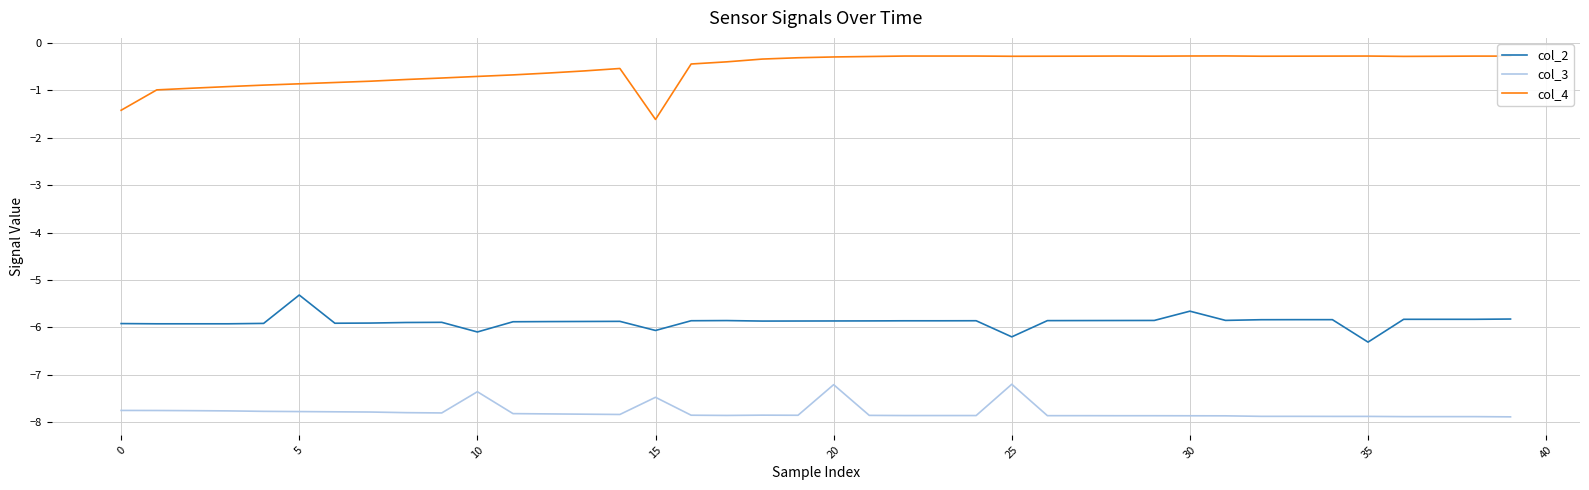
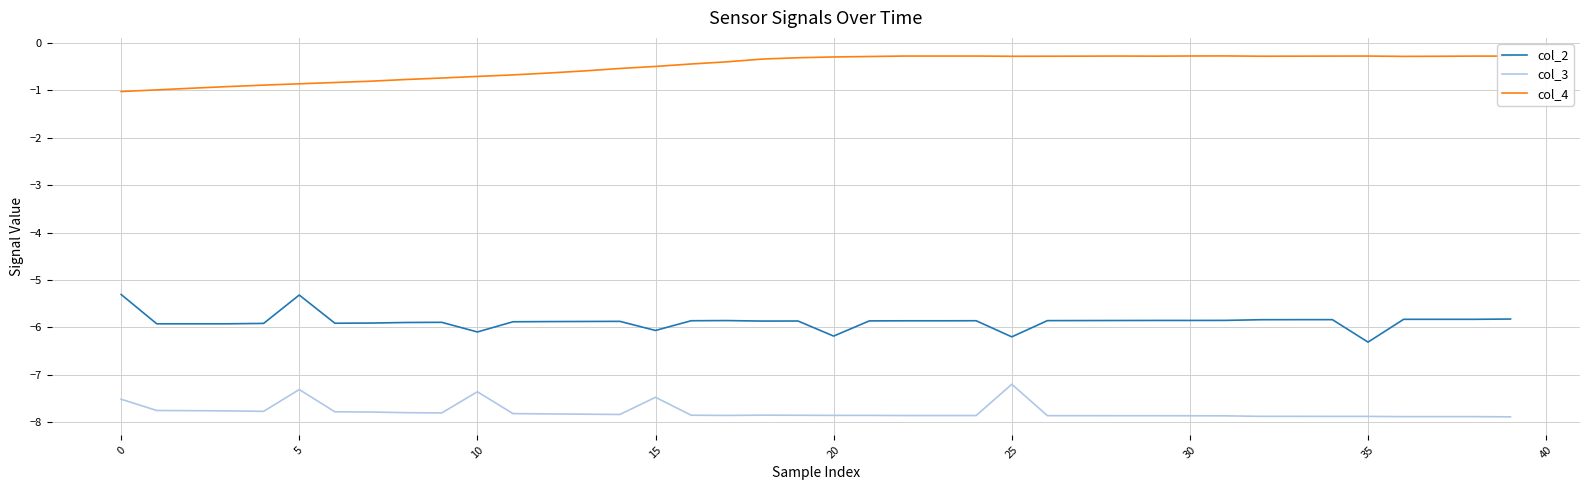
col_2, 0: -5.9 -> -5.3
col_3, 0: -7.8 -> -7.5
col_4, 0: -1.4 -> -1.0
col_3, 5: -7.8 -> -7.3
col_4, 15: -1.6 -> -0.5
col_2, 20: -5.9 -> -6.2
col_3, 20: -7.2 -> -7.9
col_2, 30: -5.7 -> -5.9
